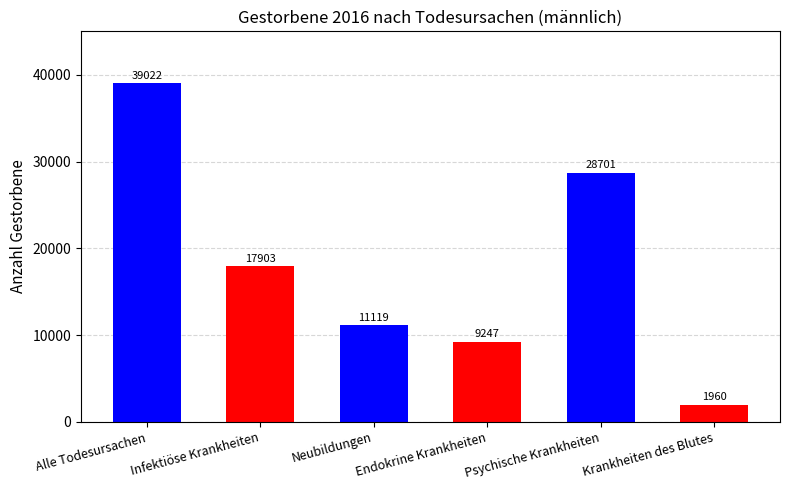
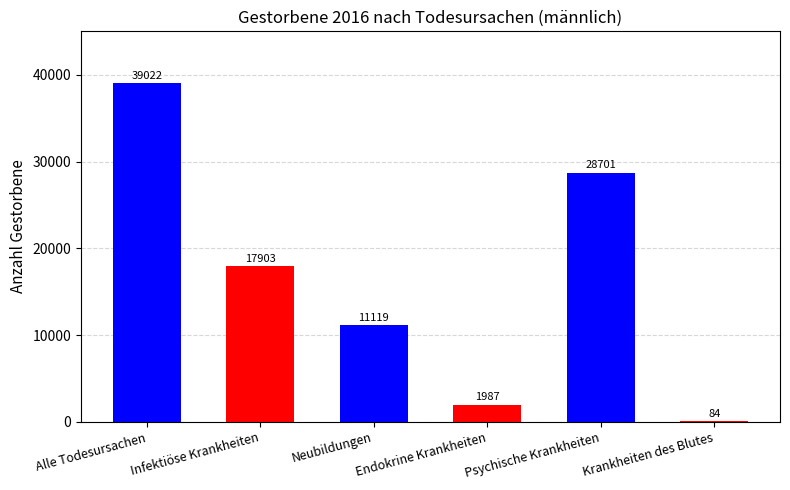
Endokrine Krankheiten: 9247 -> 1987
Krankheiten des Blutes: 1960 -> 84
